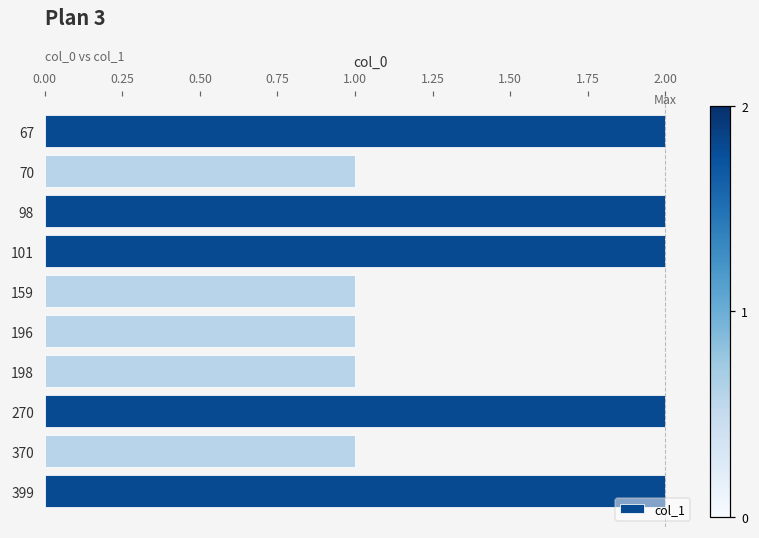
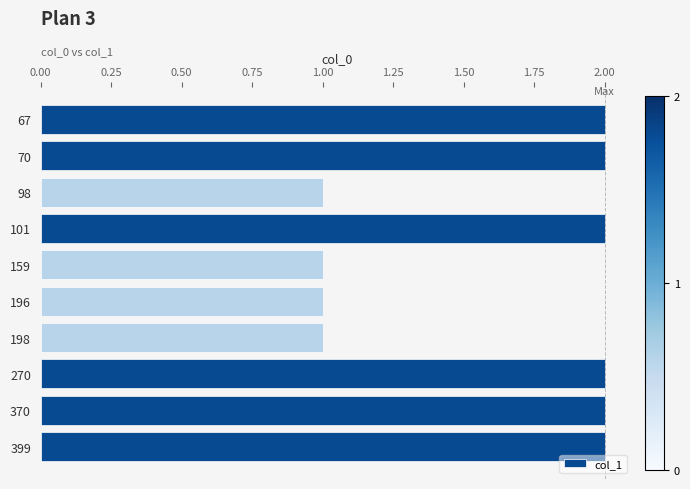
70: 1 -> 2
98: 2 -> 1
370: 1 -> 2
